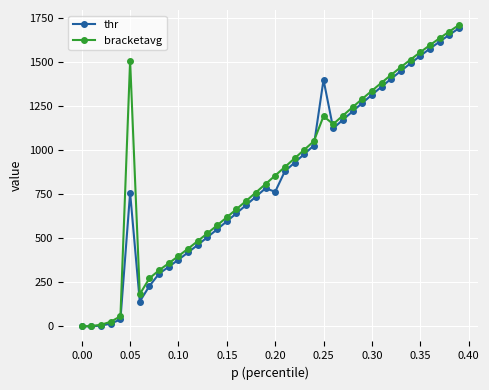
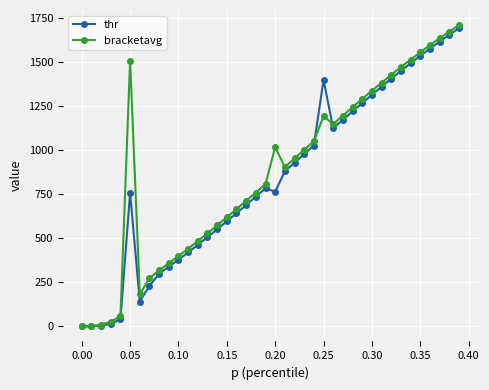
bracketavg, 0.20: 850 -> 1020
